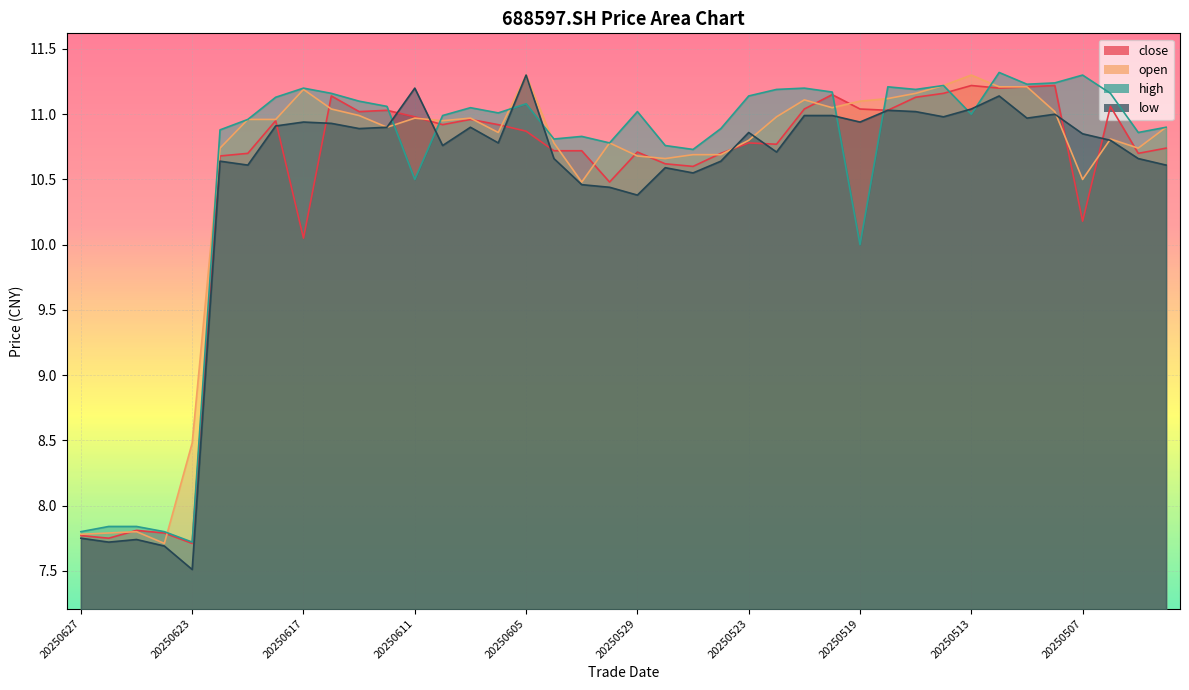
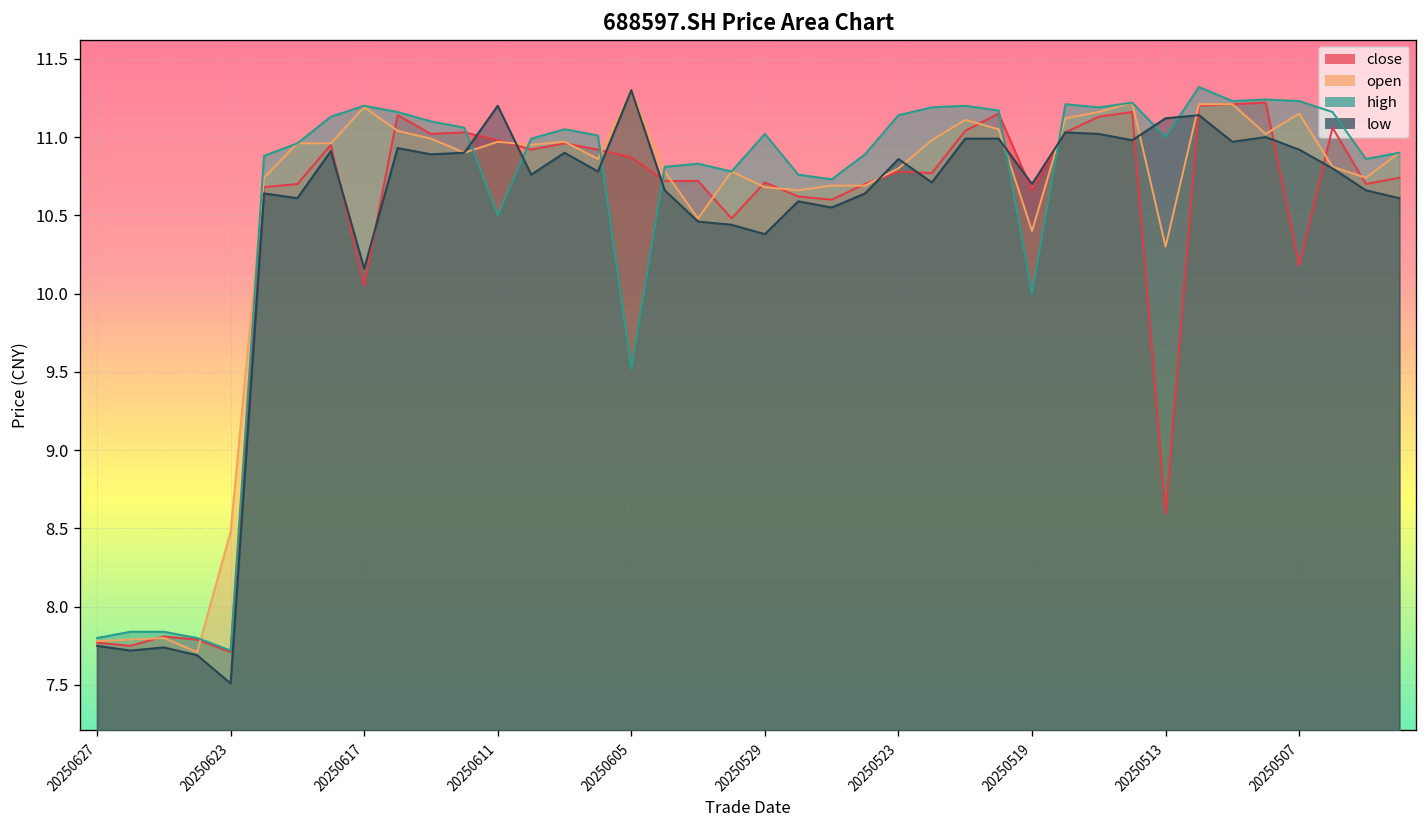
low, 20250617: 10.94 -> 10.16
high, 20250605: 11.08 -> 9.52
close, 20250519: 11.04 -> 10.66
open, 20250519: 11.1 -> 10.4
low, 20250519: 10.94 -> 10.70
close, 20250513: 11.22 -> 8.59
open, 20250513: 11.3 -> 10.3
low, 20250513: 11.04 -> 11.12
open, 20250507: 10.50 -> 11.15
high, 20250507: 11.30 -> 11.23
low, 20250507: 10.85 -> 10.92
